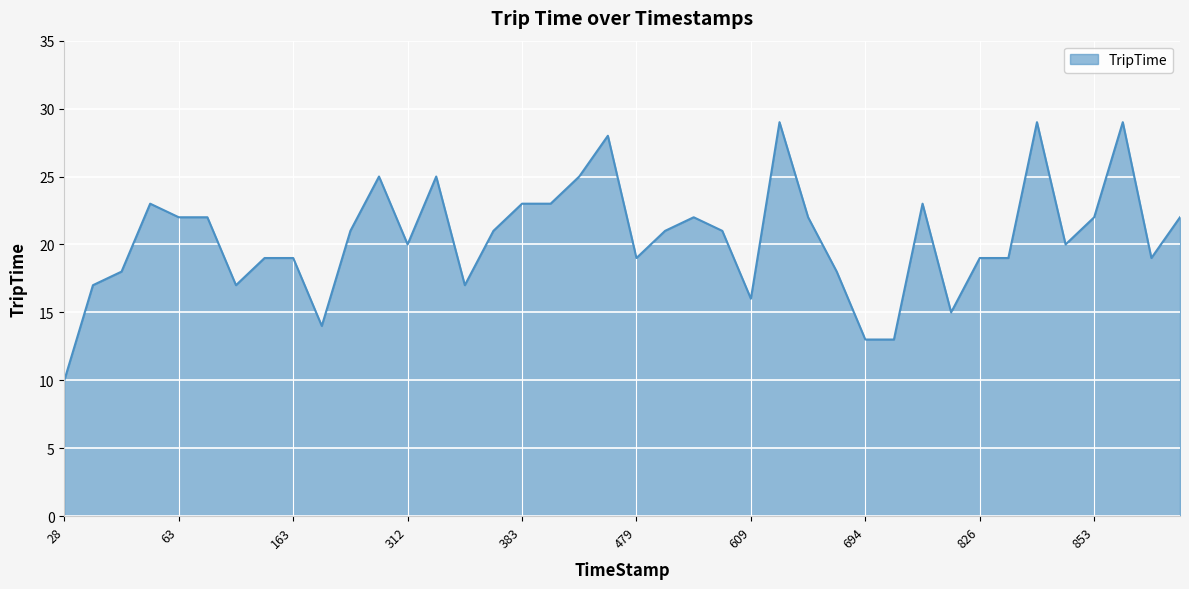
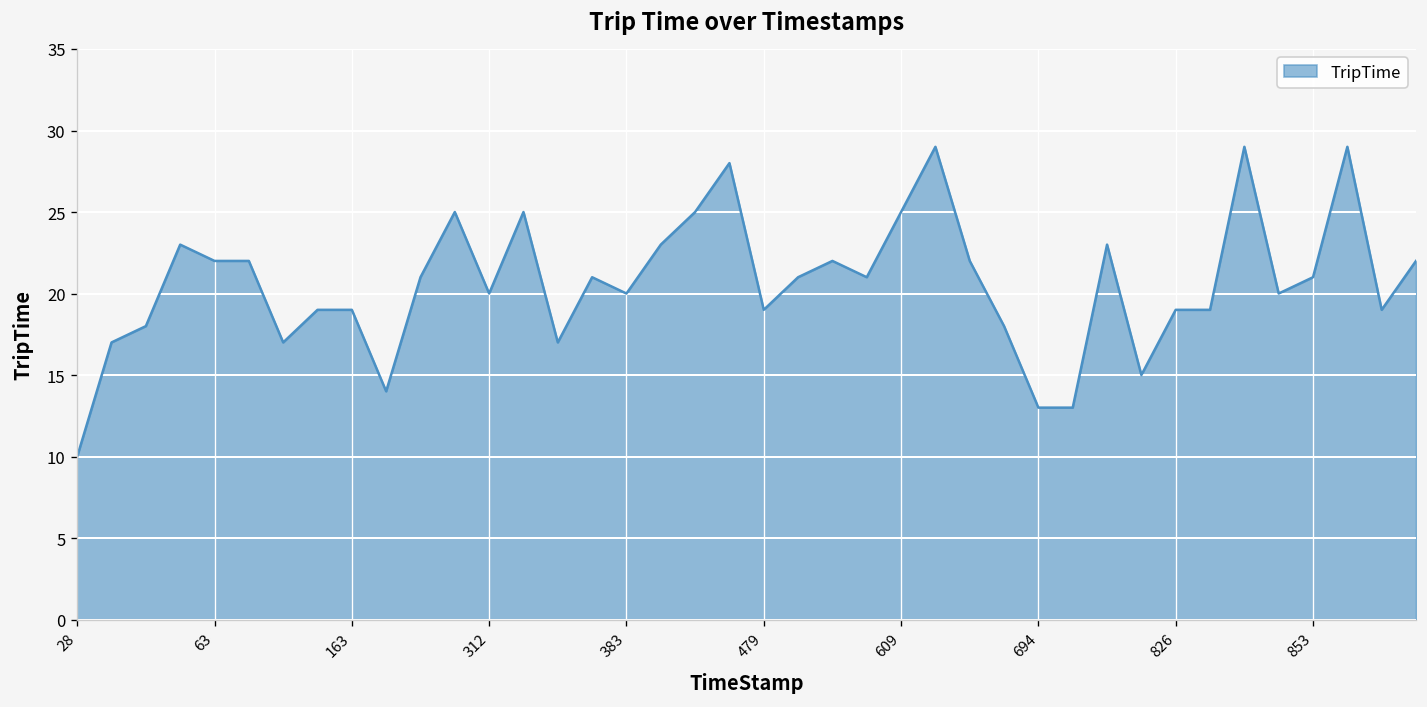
383: 23 -> 20
609: 16 -> 25
853: 22 -> 21
